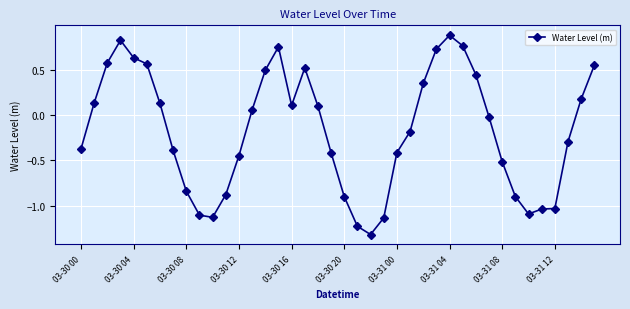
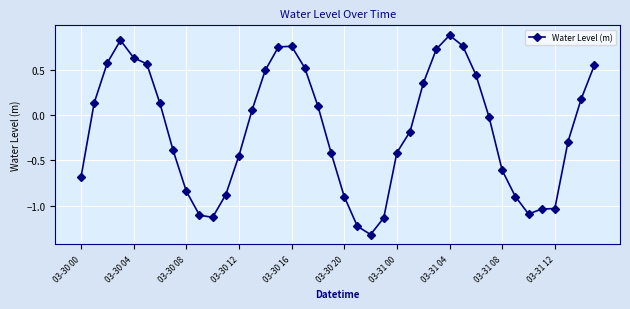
03-30 00: -0.4 -> -0.7
03-30 16: 0.1 -> 0.8
03-31 08: -0.5 -> -0.6
